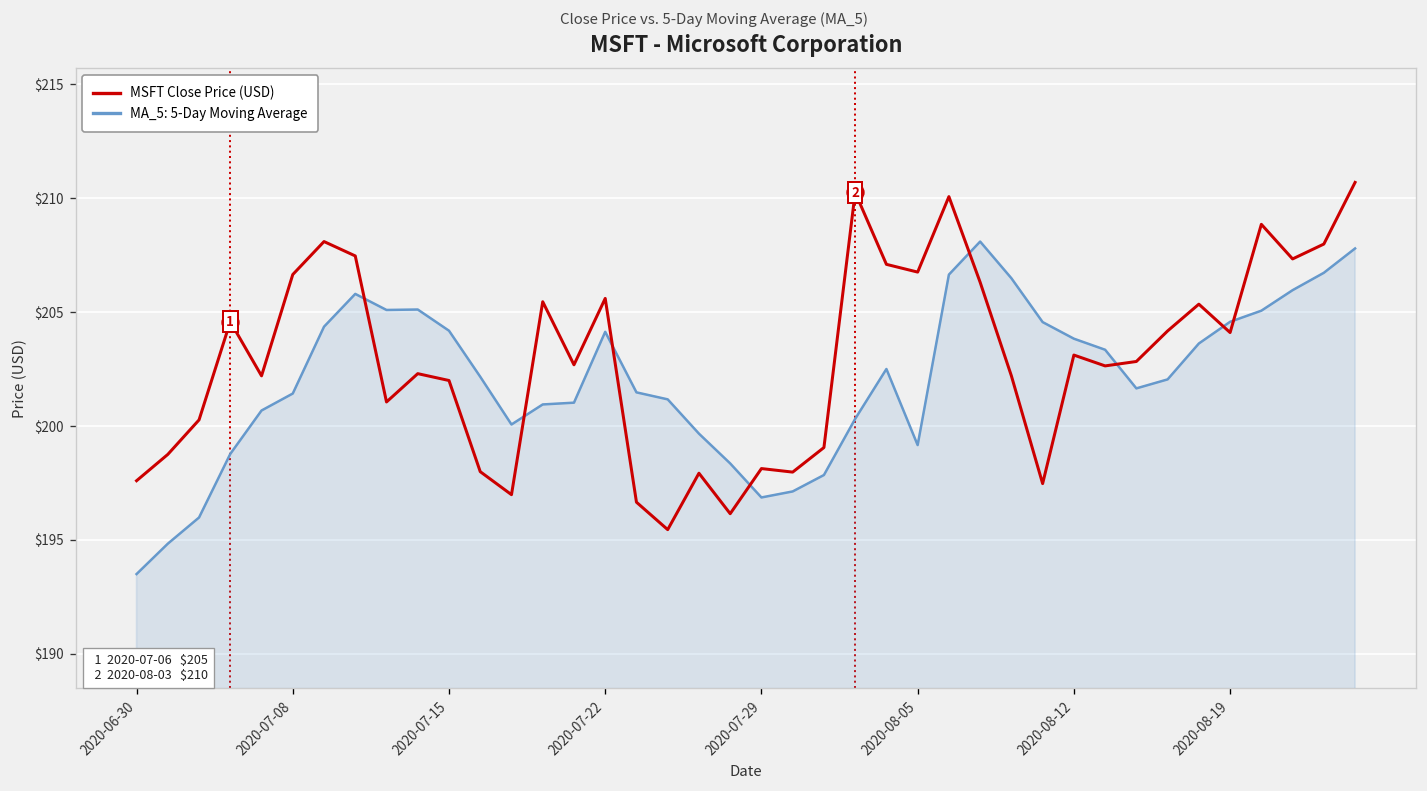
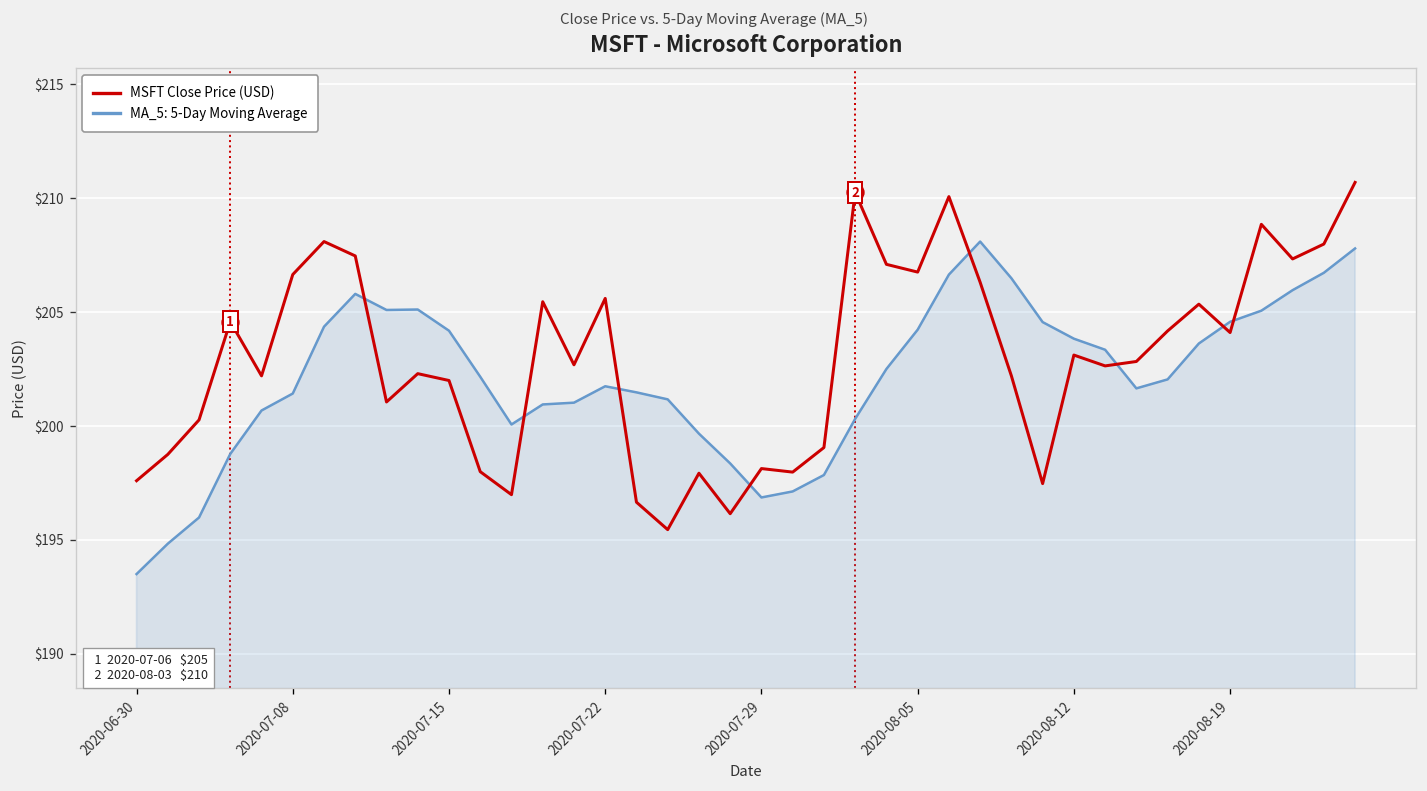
MA_5: 5-Day Moving Average, 2020-07-22: $204.1 -> $201.7
MA_5: 5-Day Moving Average, 2020-08-05: $199.2 -> $204.2
